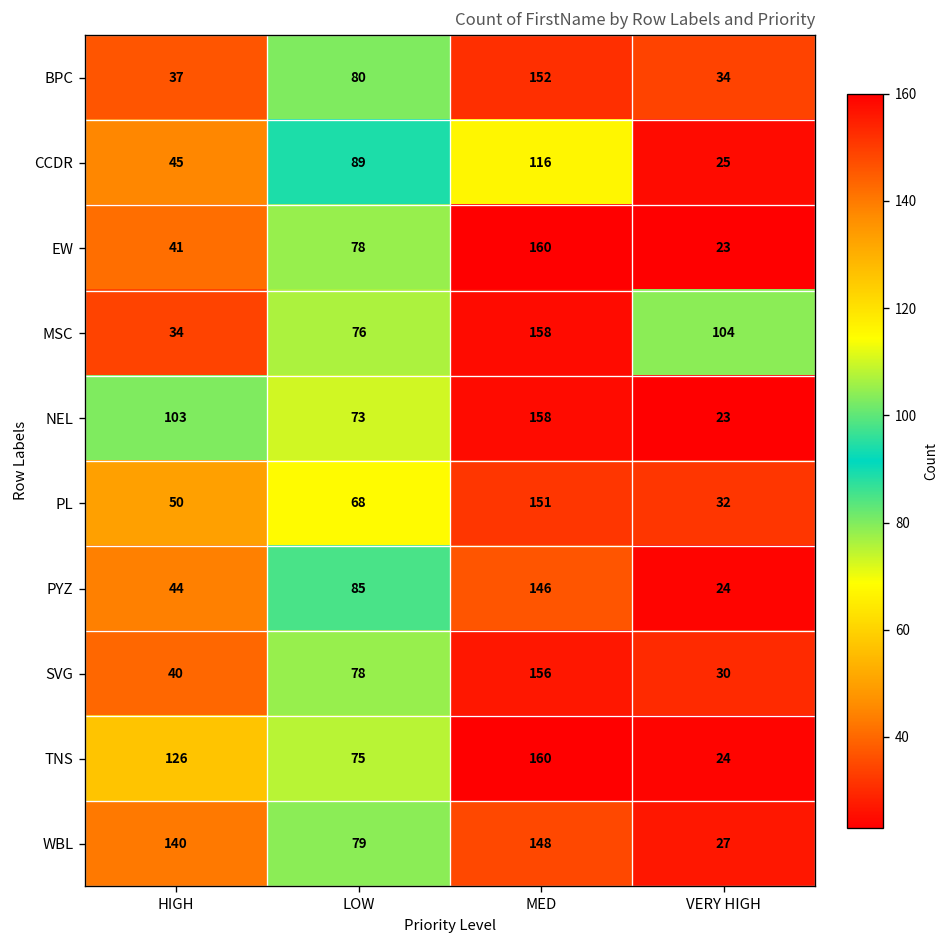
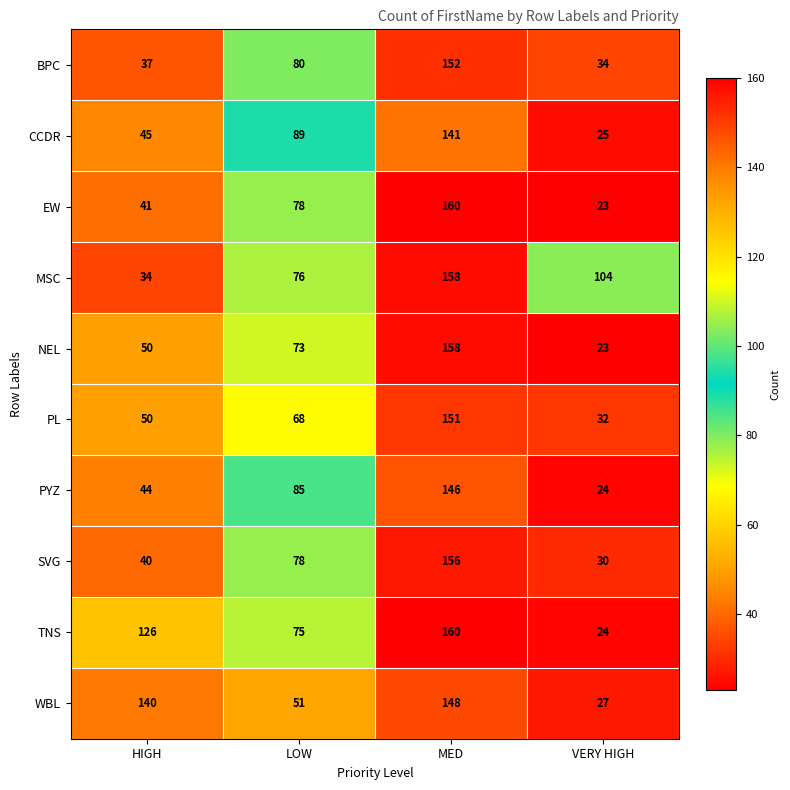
CCDR, MED: 116 -> 141
NEL, HIGH: 103 -> 50
WBL, LOW: 79 -> 51
